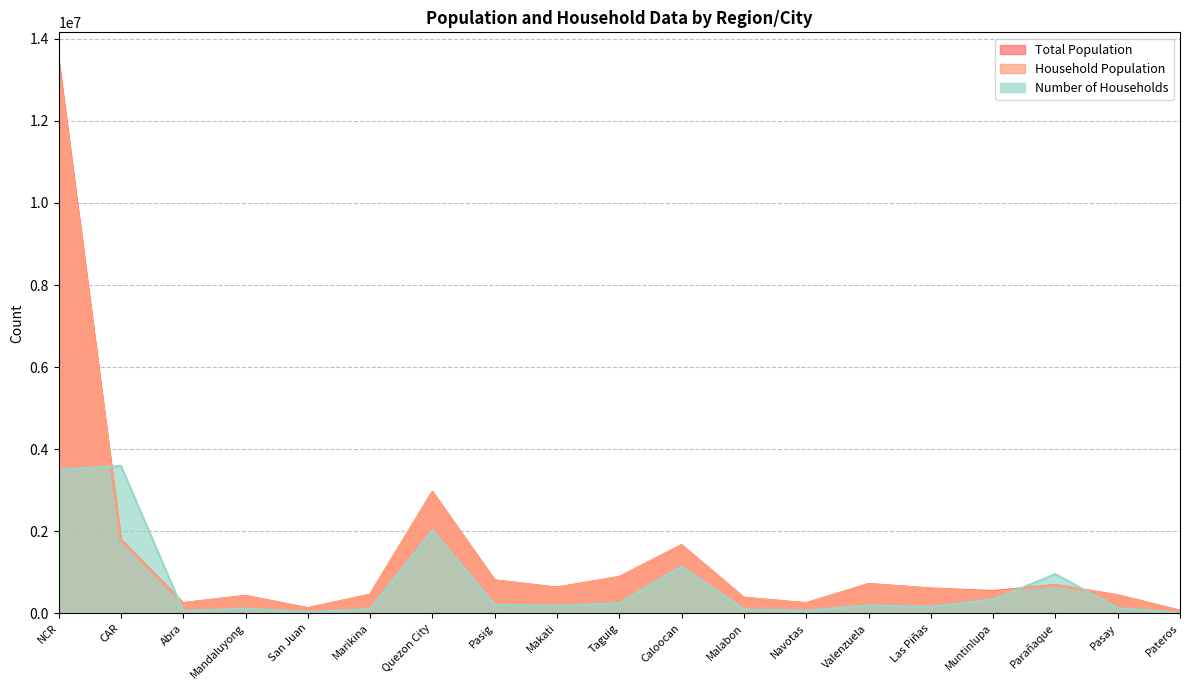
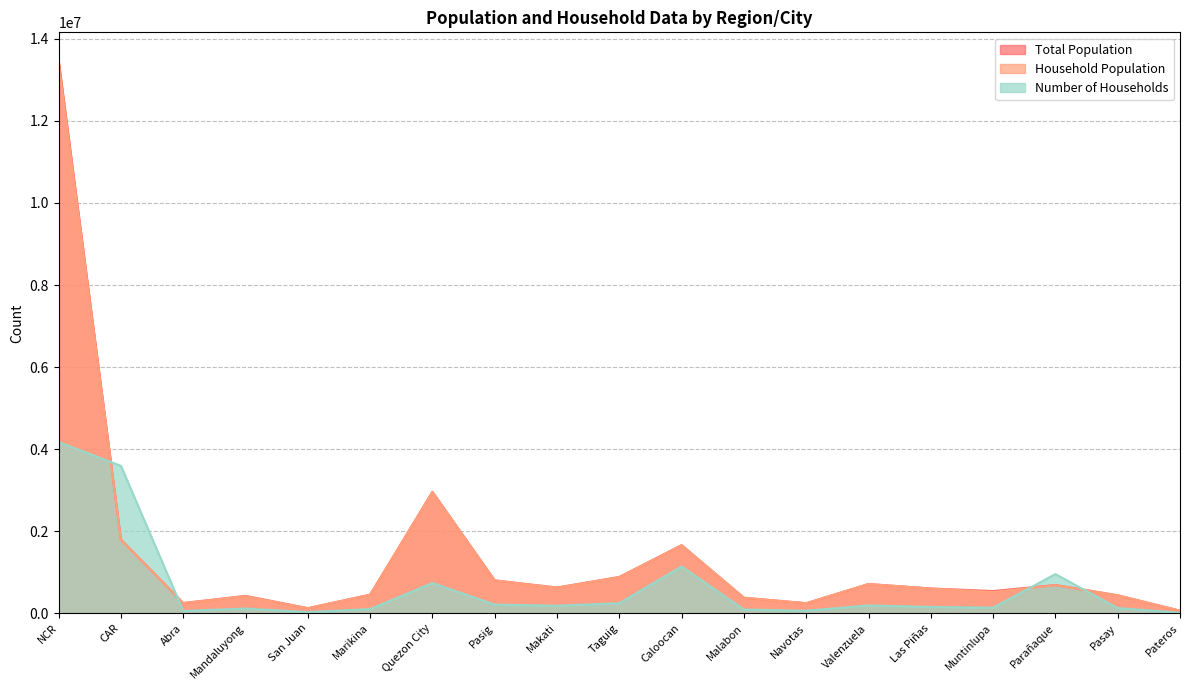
Number of Households, NCR: 3500000 -> 4200000
Number of Households, Quezon City: 2000000 -> 700000
Number of Households, Muntinlupa: 300000 -> 100000
